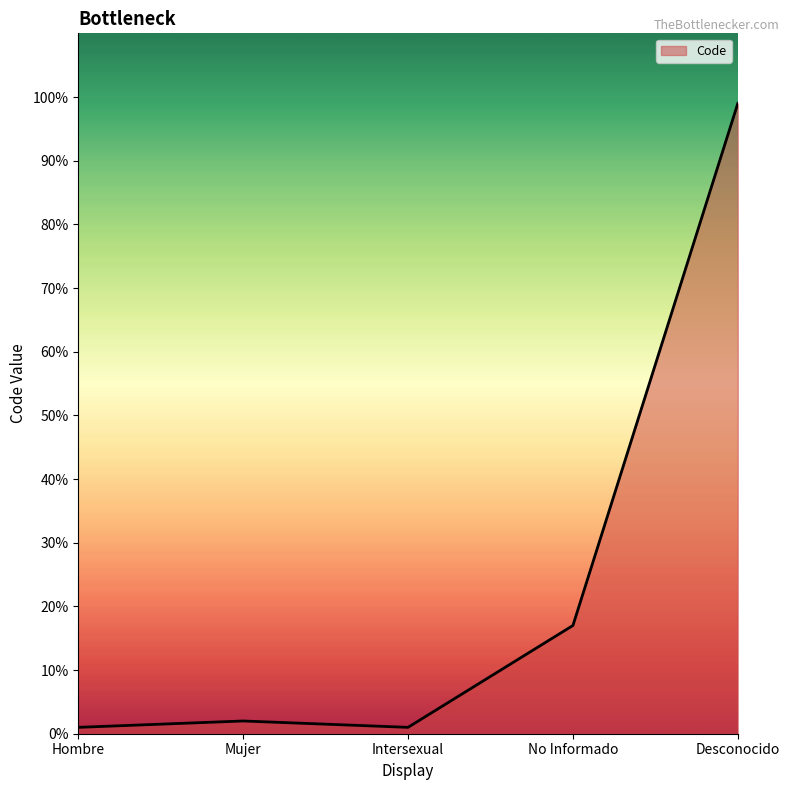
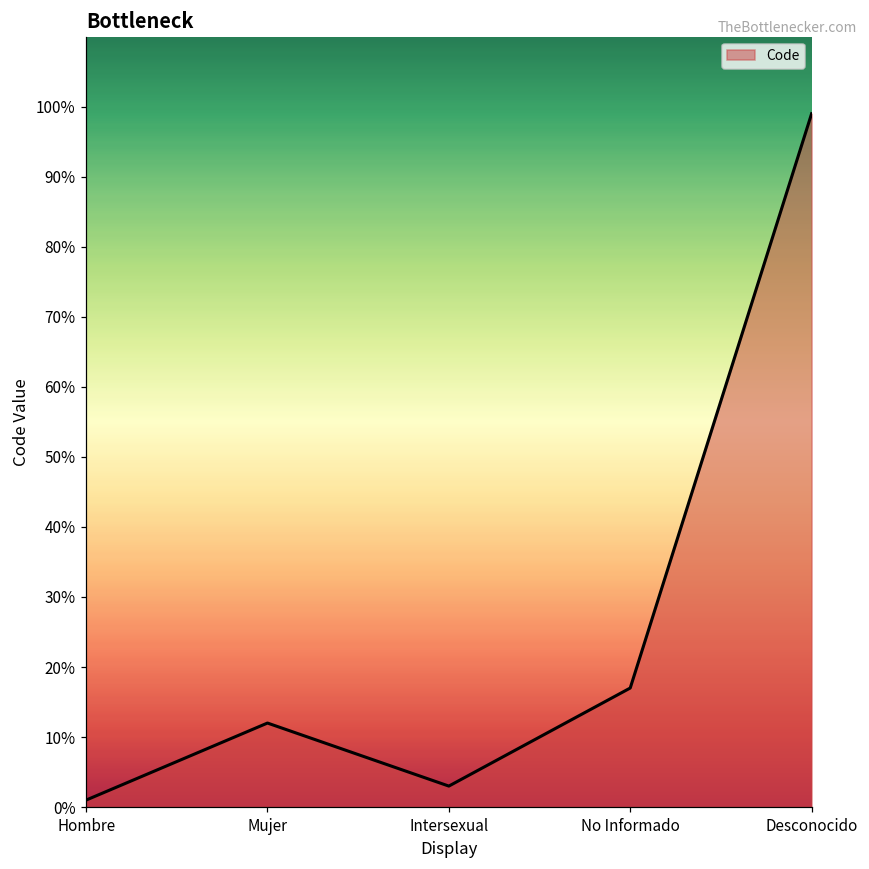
Mujer: 2% -> 12%
Intersexual: 1% -> 3%
